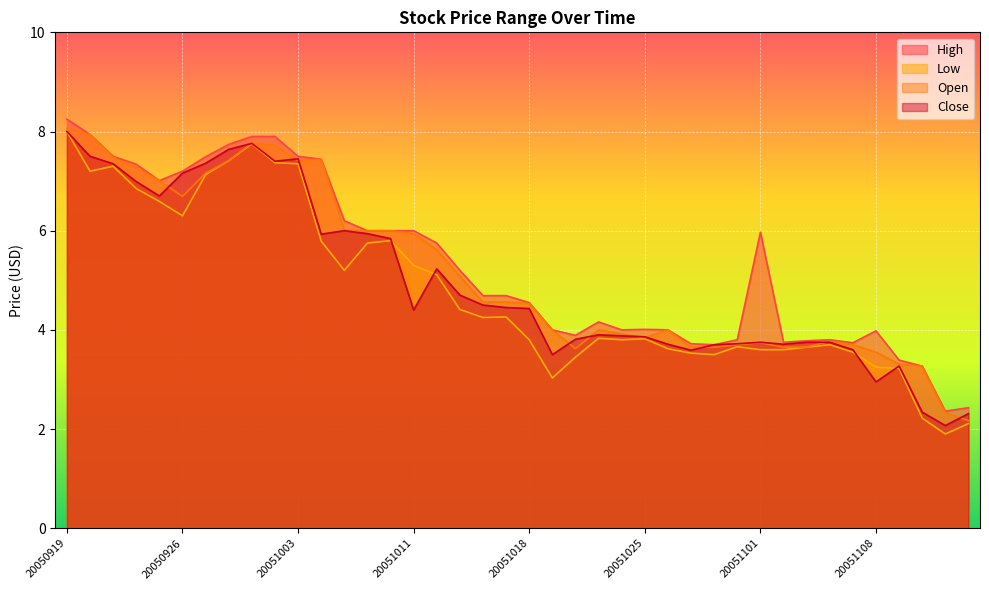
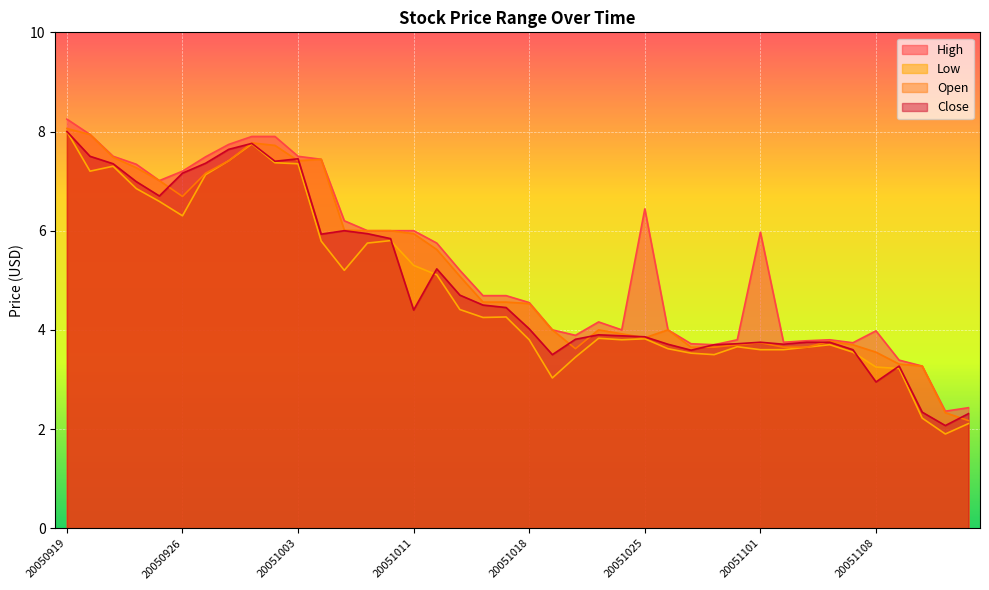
Close, 20051018: 4.4 -> 4.0
High, 20051025: 4.0 -> 6.4
